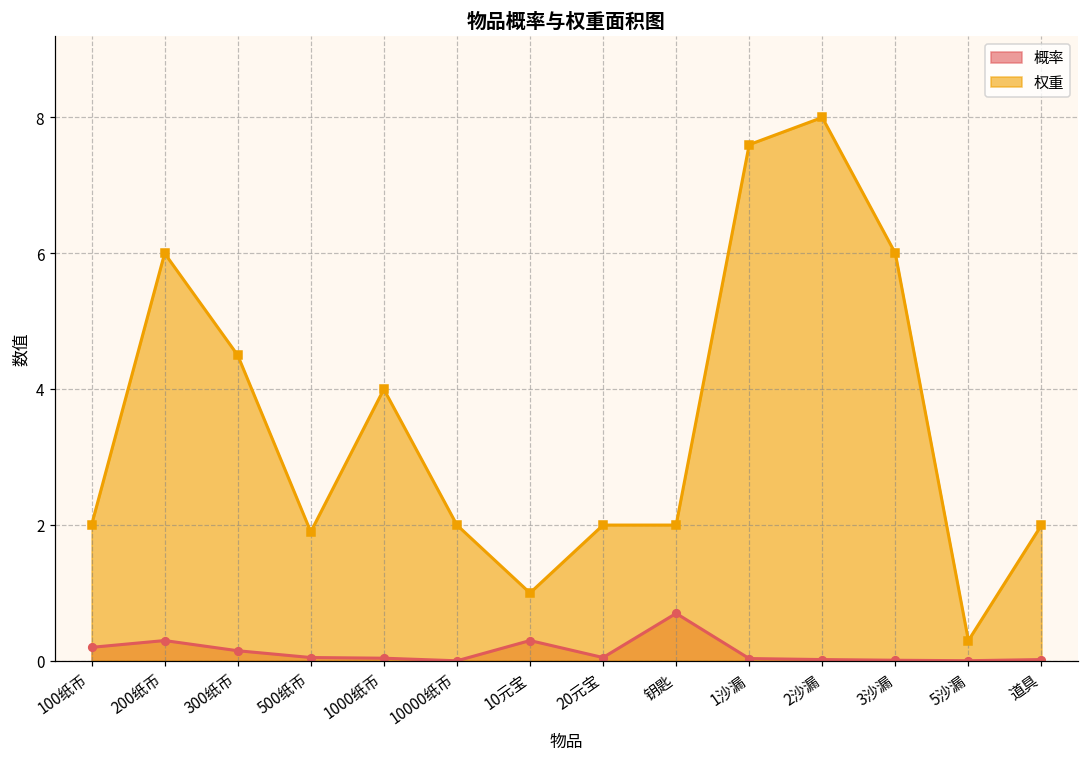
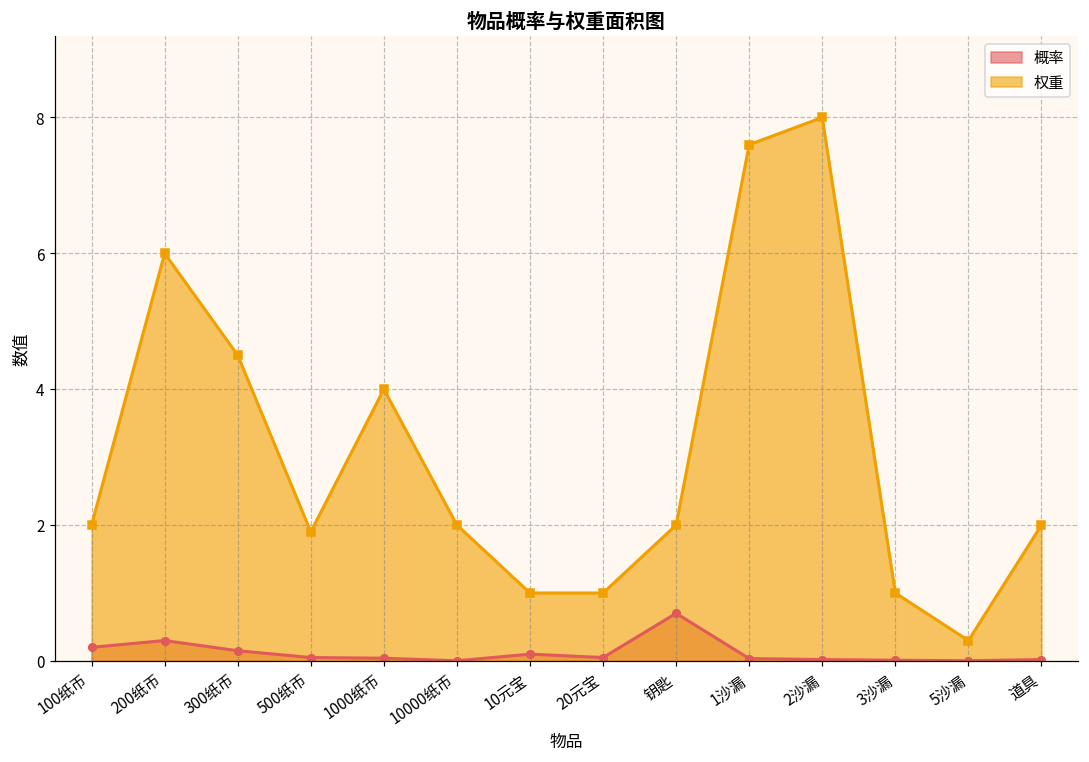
概率, 10元宝: 0.3 -> 0.1
权重, 20元宝: 2 -> 1
权重, 3沙漏: 6 -> 1
